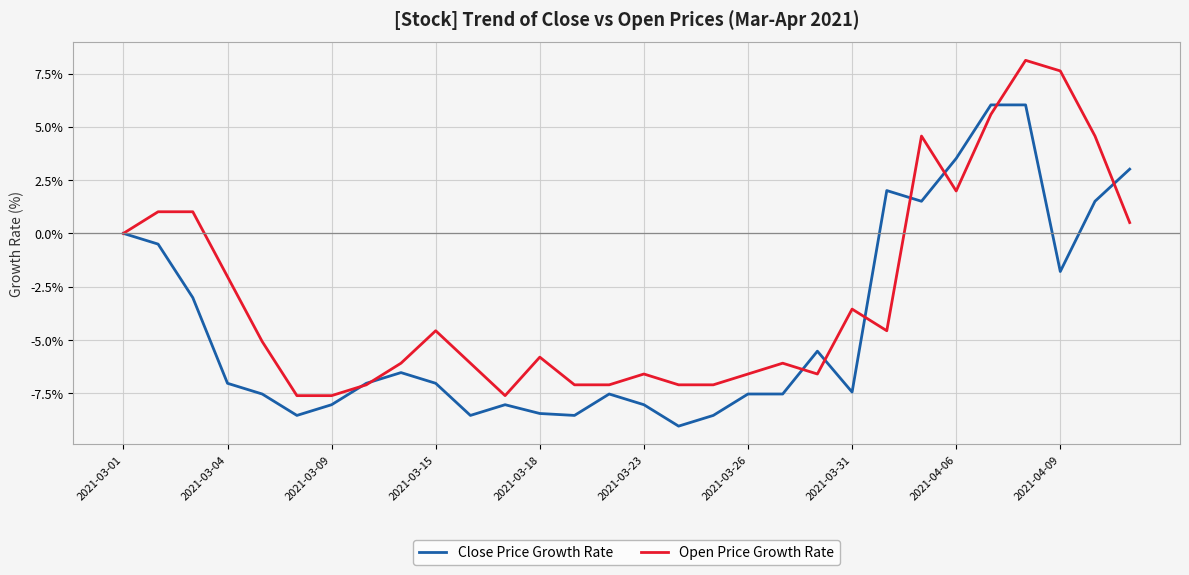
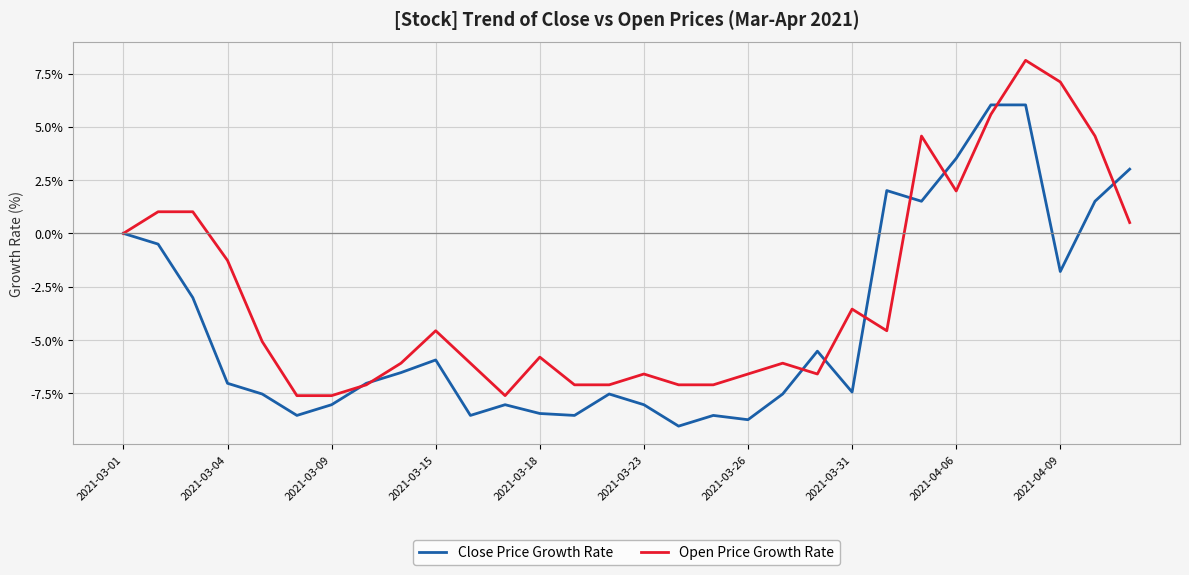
Open Price Growth Rate, 2021-03-04: -2.0% -> -1.3%
Close Price Growth Rate, 2021-03-15: -7.0% -> -5.9%
Close Price Growth Rate, 2021-03-26: -7.5% -> -8.7%
Open Price Growth Rate, 2021-04-09: 7.6% -> 7.1%
